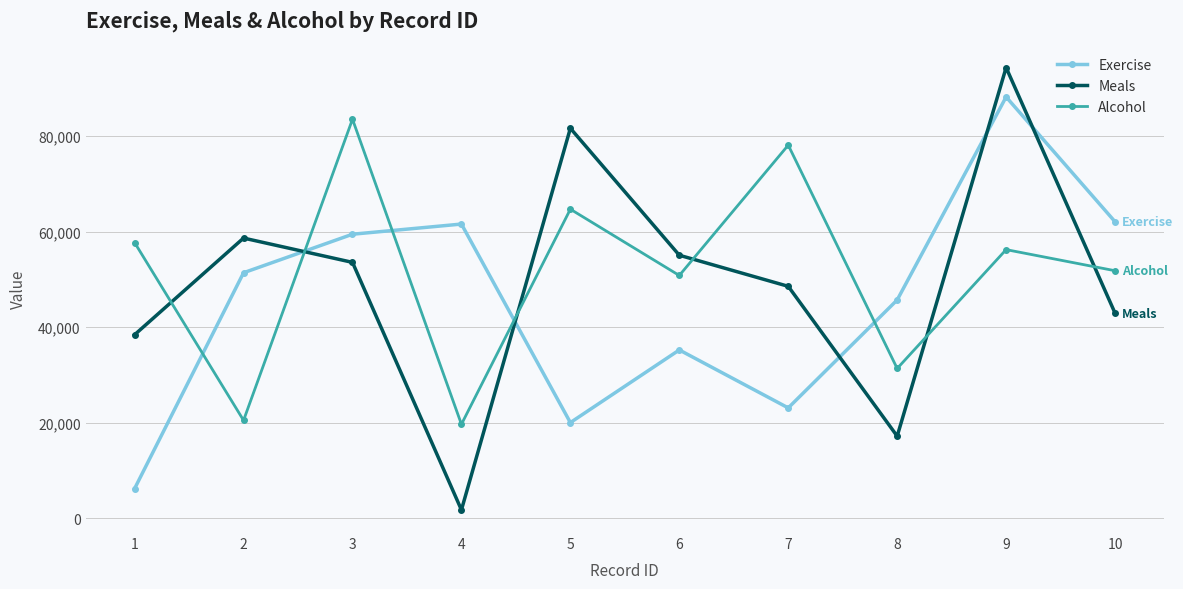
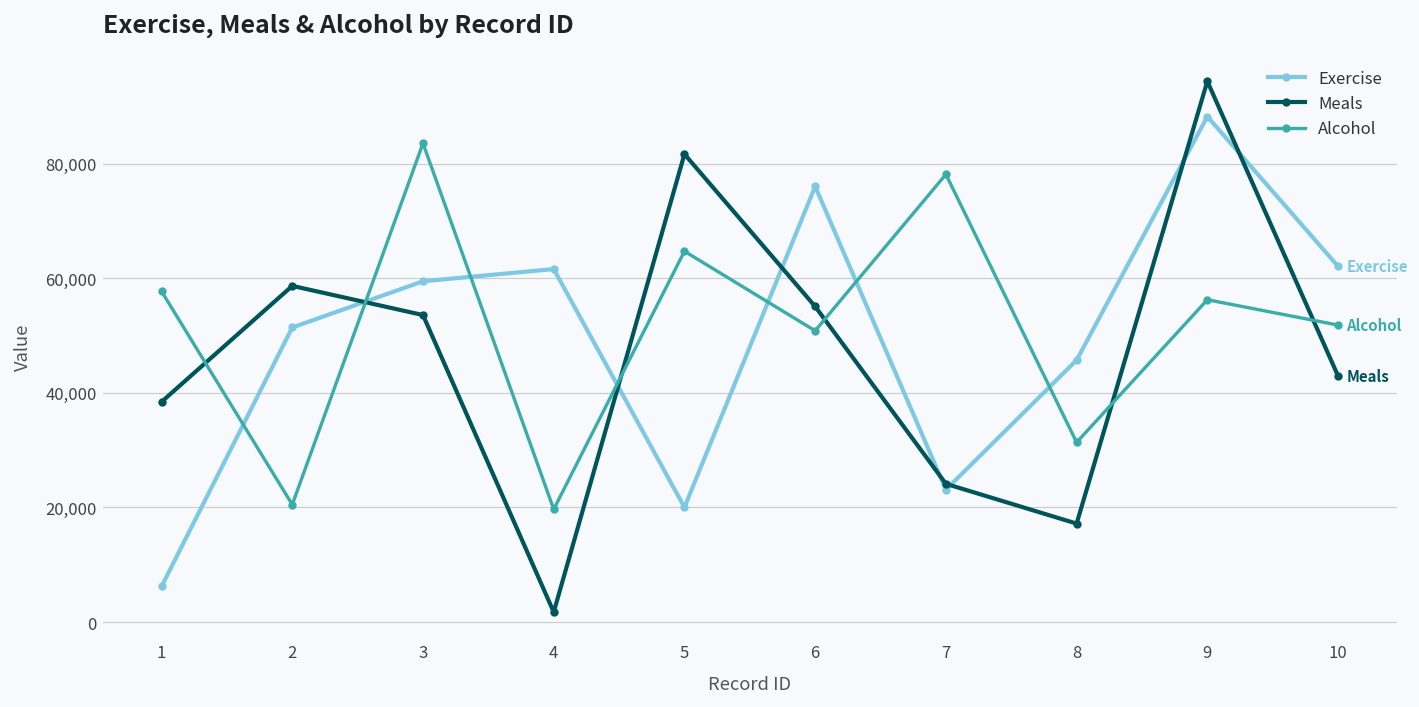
Exercise, 6: 35,000 -> 76,000
Meals, 7: 49,000 -> 24,000
